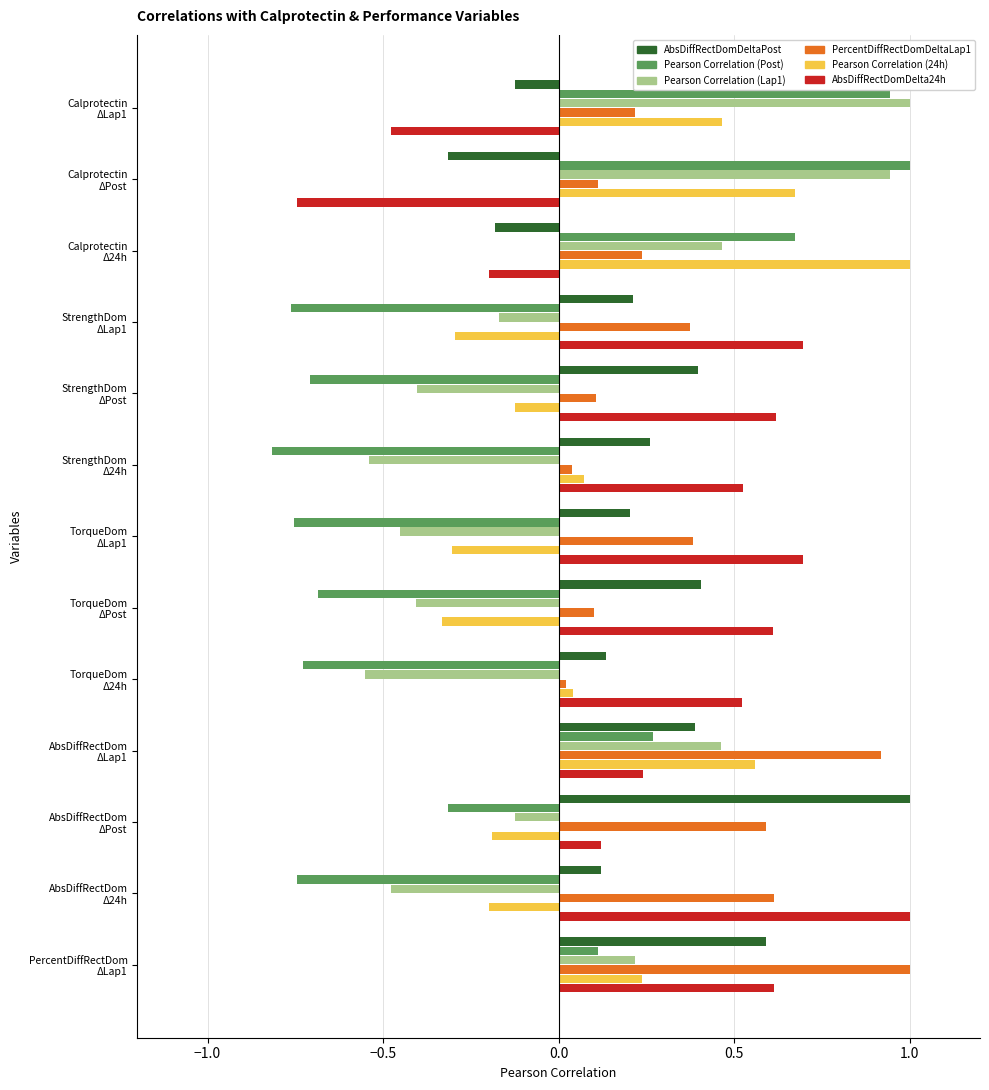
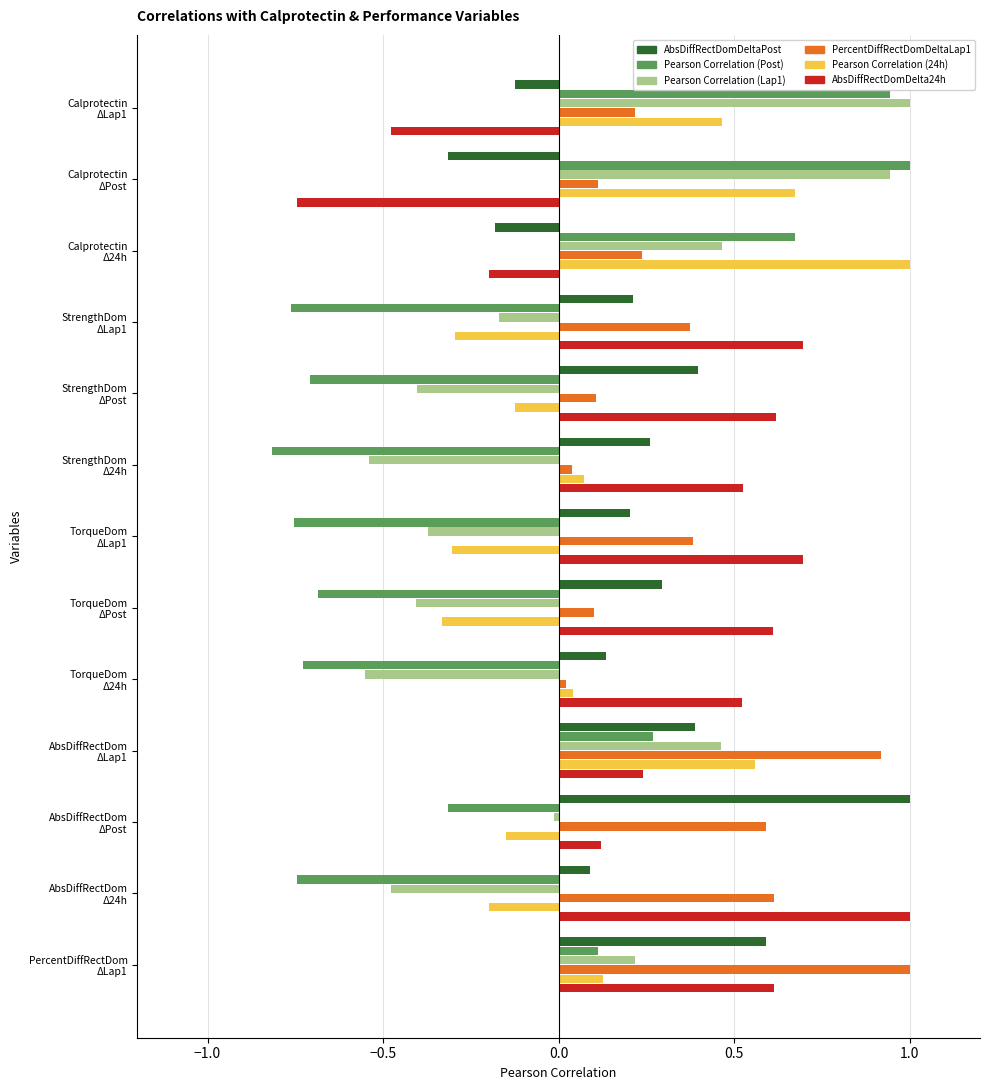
Pearson Correlation (Lap1), TorqueDom ΔLap1: -0.45 -> -0.37
AbsDiffRectDomDeltaPost, TorqueDom ΔPost: 0.41 -> 0.29
Pearson Correlation (Lap1), AbsDiffRectDom ΔPost: -0.13 -> -0.01
Pearson Correlation (24h), AbsDiffRectDom ΔPost: -0.19 -> -0.15
AbsDiffRectDomDeltaPost, AbsDiffRectDom Δ24h: 0.12 -> 0.09
Pearson Correlation (24h), PercentDiffRectDom ΔLap1: 0.24 -> 0.13
